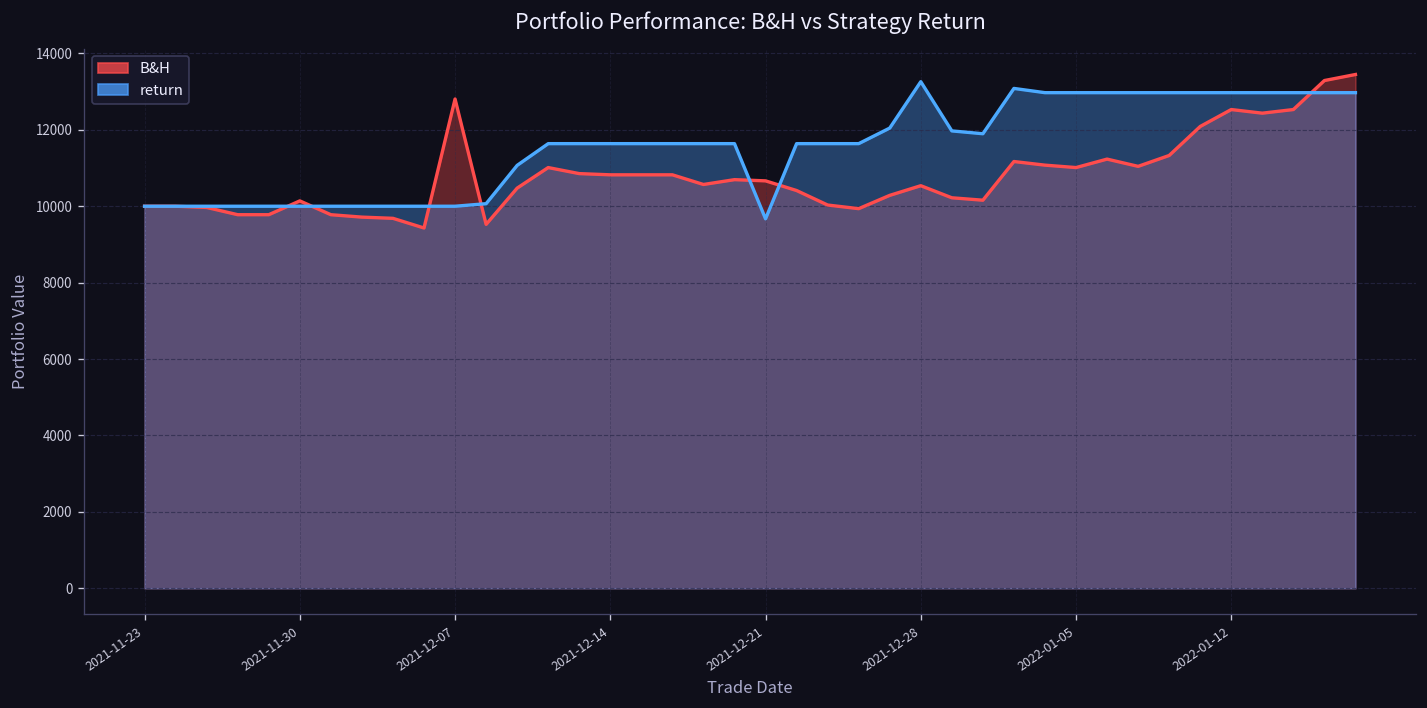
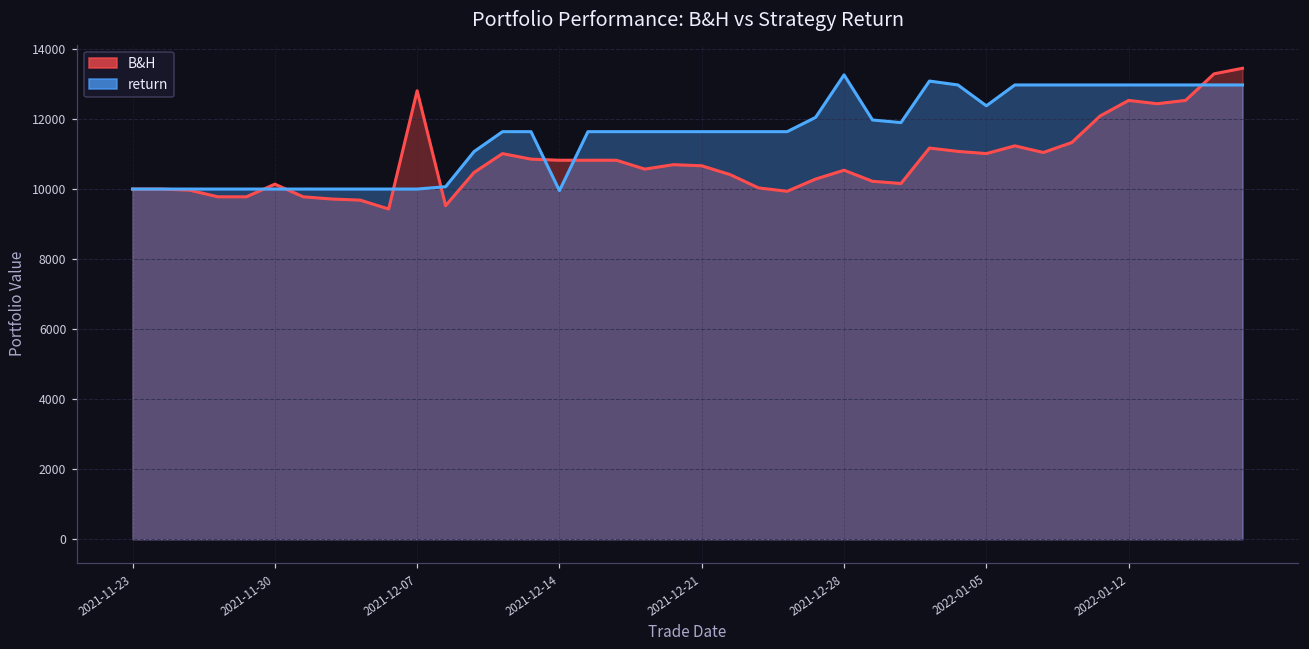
return, 2021-12-14: 11600 -> 10000
return, 2021-12-21: 9700 -> 11600
return, 2022-01-05: 13000 -> 12400
